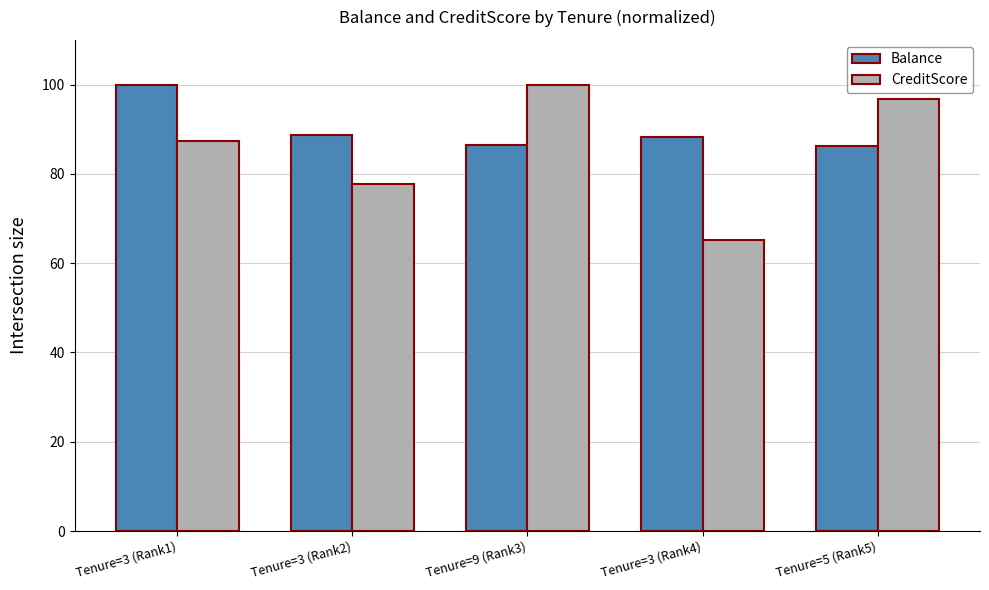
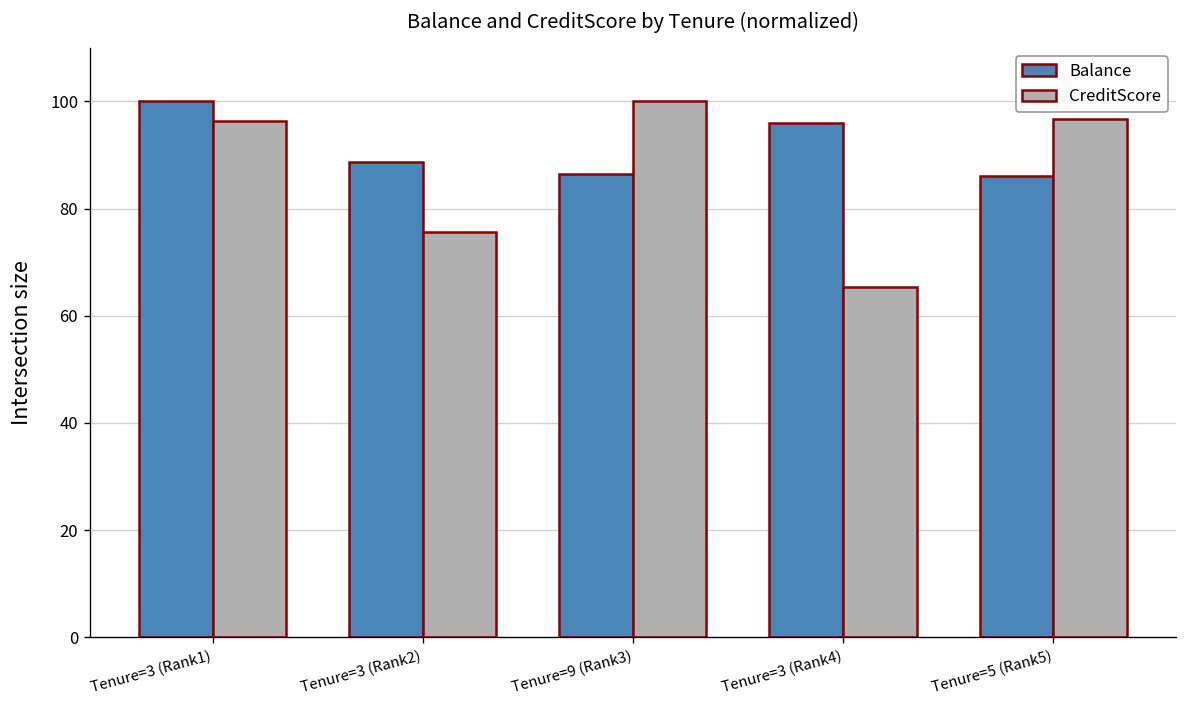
CreditScore, Tenure=3 (Rank1): 87 -> 96
CreditScore, Tenure=3 (Rank2): 78 -> 76
Balance, Tenure=3 (Rank4): 88 -> 96
